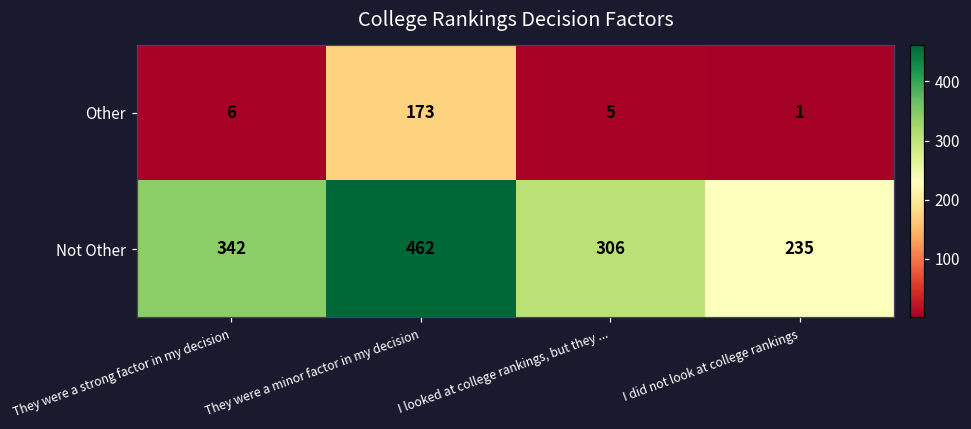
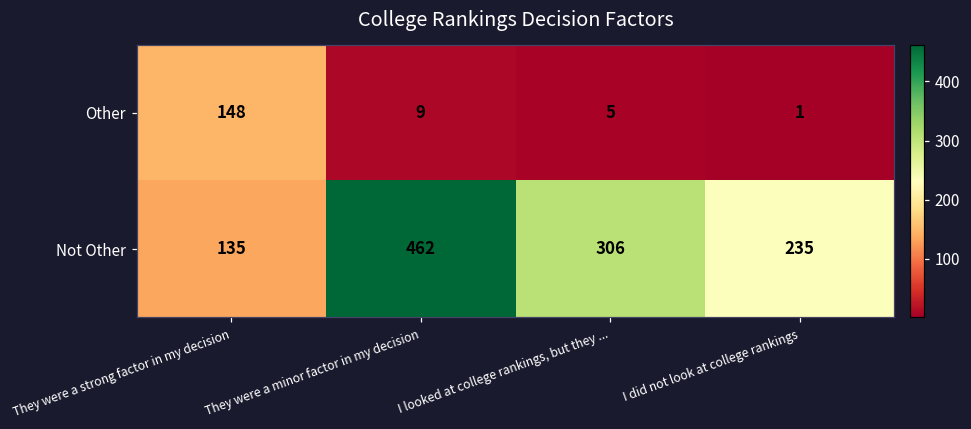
Other, They were a strong factor in my decision: 6 -> 148
Other, They were a minor factor in my decision: 173 -> 9
Not Other, They were a strong factor in my decision: 342 -> 135
